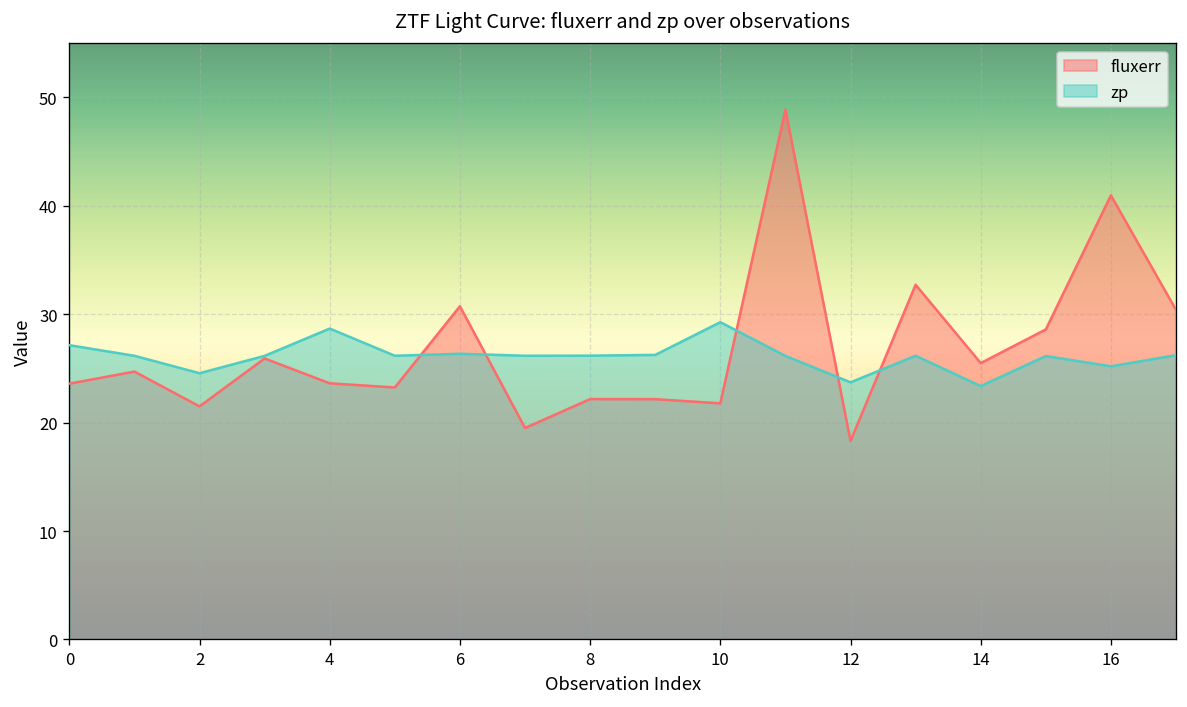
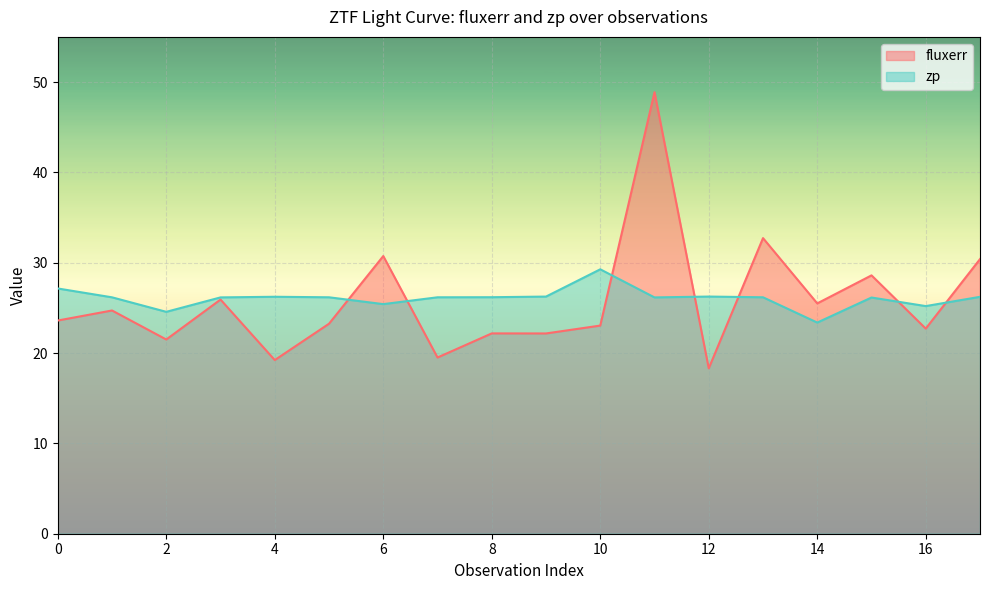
fluxerr, 4: 24 -> 19
zp, 4: 29 -> 26
zp, 6: 26 -> 25
fluxerr, 10: 22 -> 23
zp, 12: 24 -> 26
fluxerr, 16: 41 -> 23
